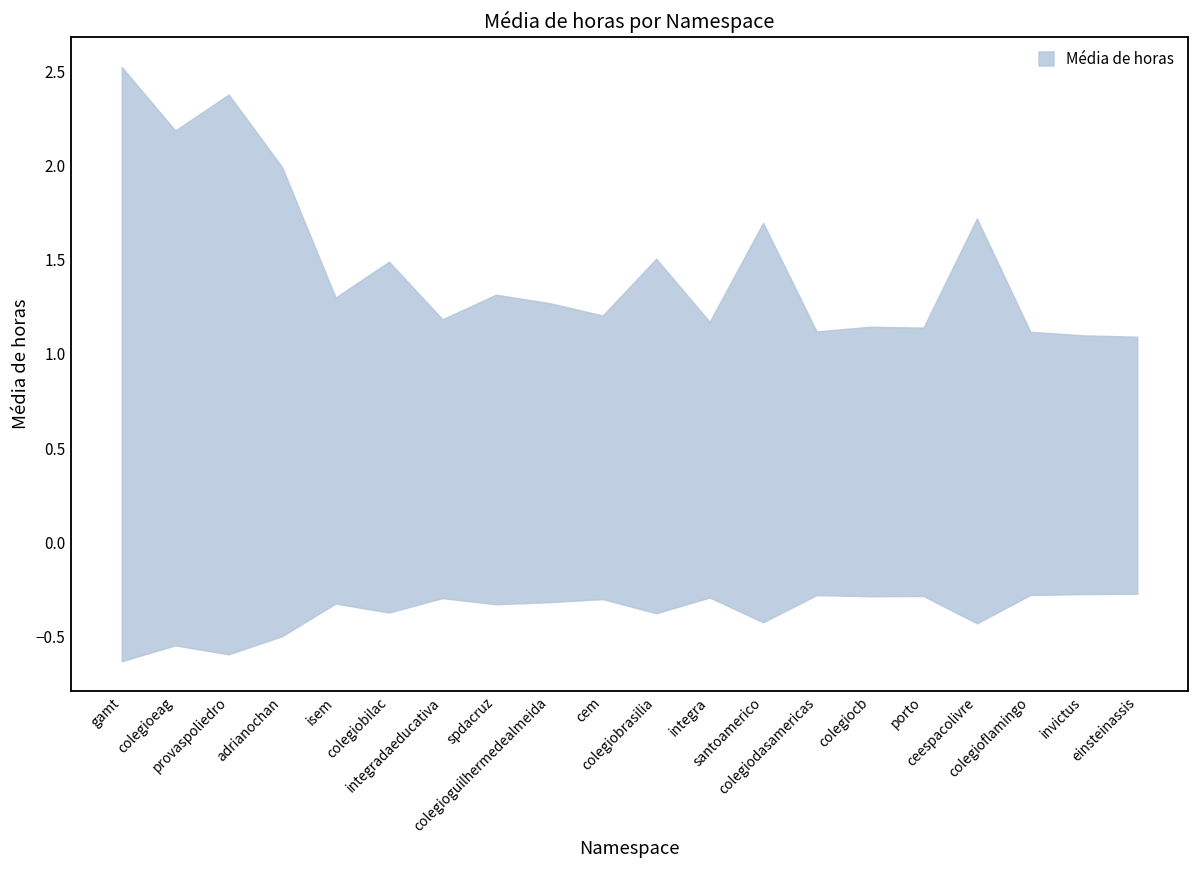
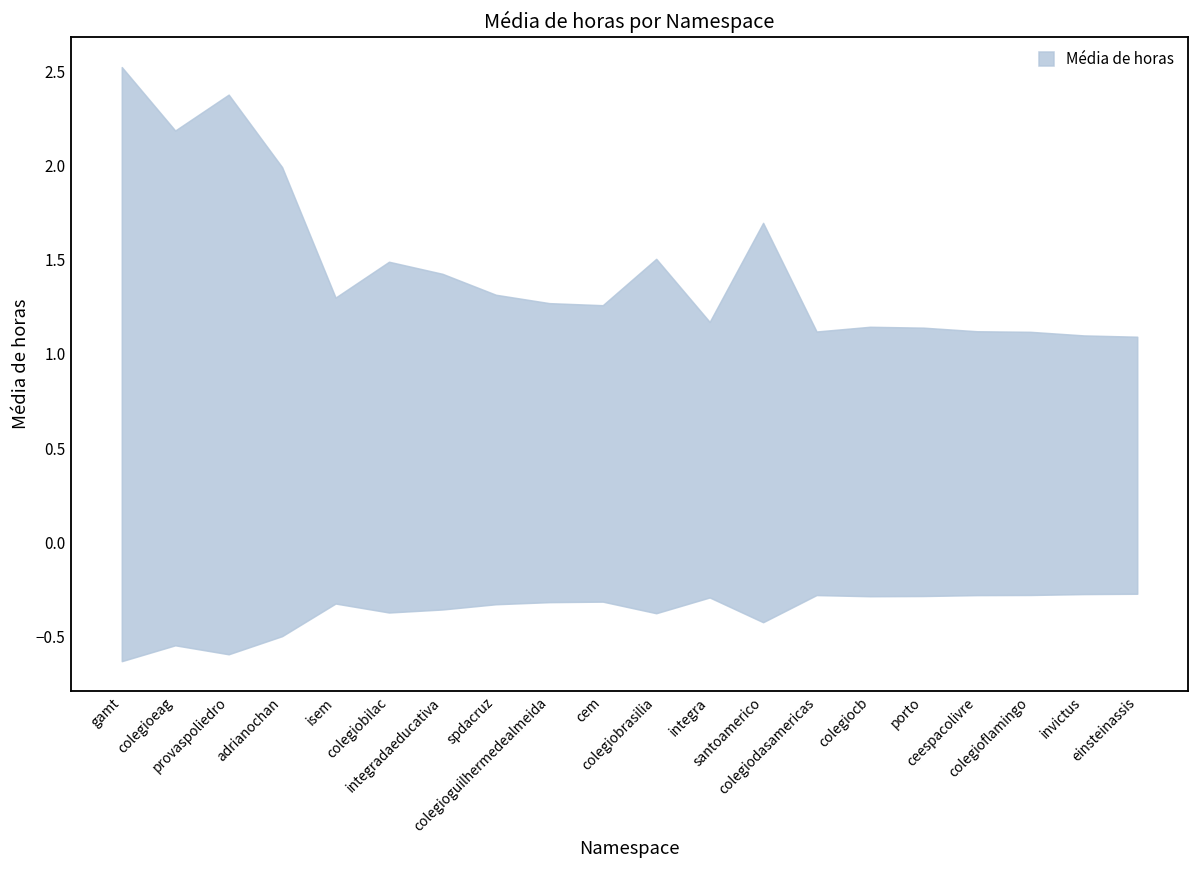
integradaeducativa: 1.18 -> 1.42
cem: 1.20 -> 1.26
ceespacolivre: 1.72 -> 1.12
